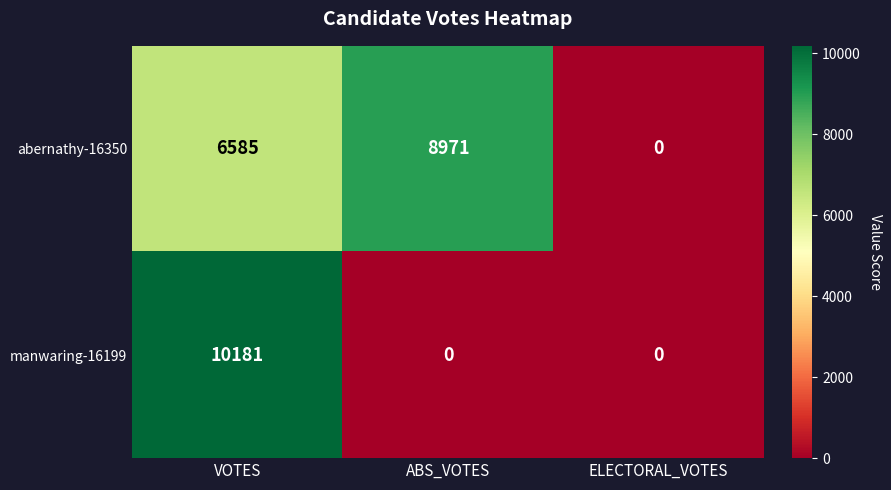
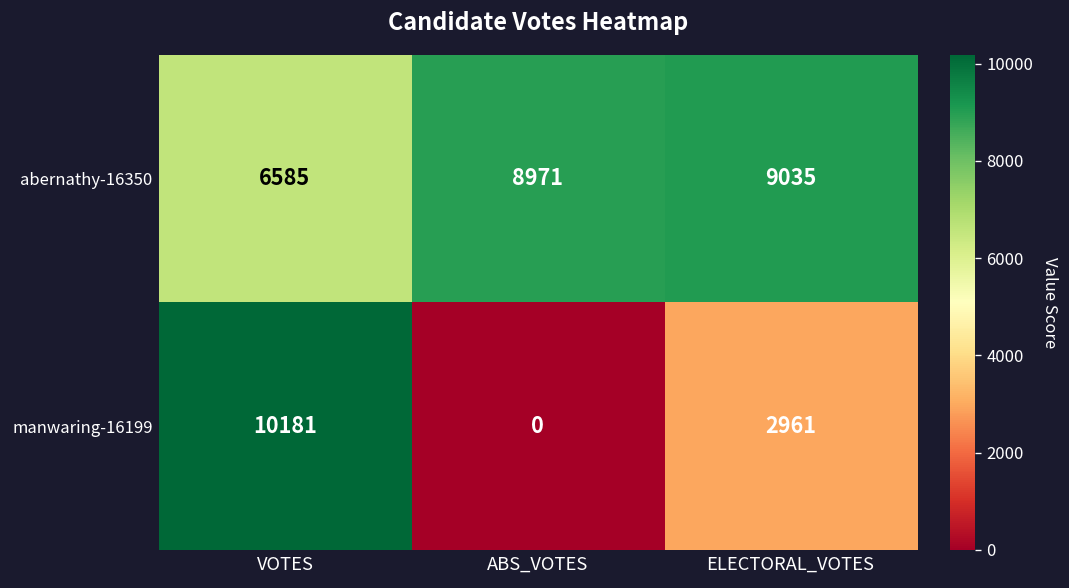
abernathy-16350, ELECTORAL_VOTES: 0 -> 9035
manwaring-16199, ELECTORAL_VOTES: 0 -> 2961
